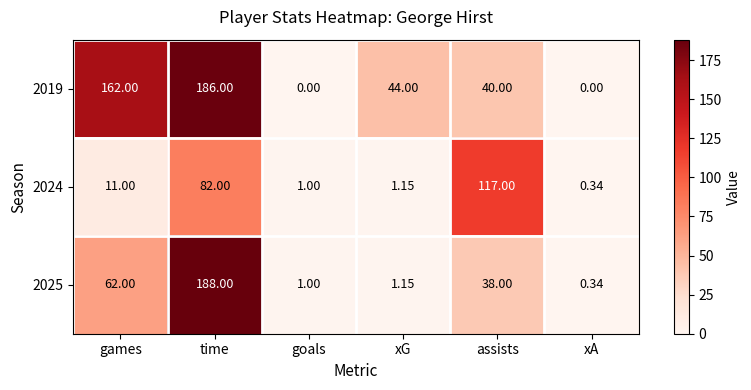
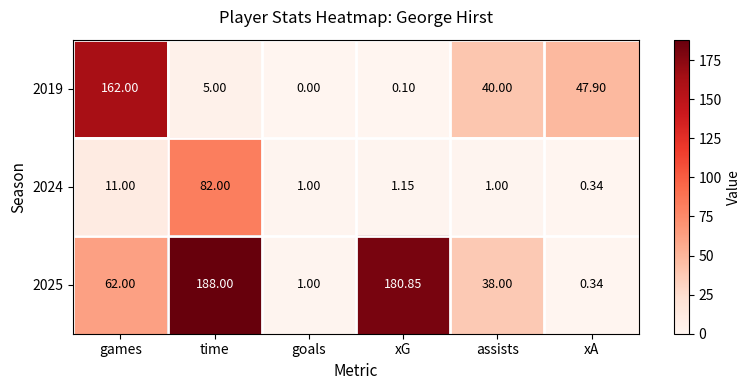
2019, time: 186.00 -> 5.00
2019, xG: 44.00 -> 0.10
2019, xA: 0.00 -> 47.90
2024, assists: 117.00 -> 1.00
2025, xG: 1.15 -> 180.85
